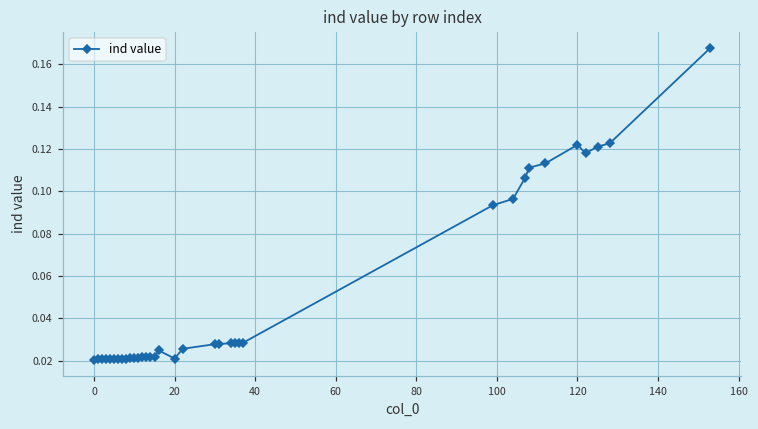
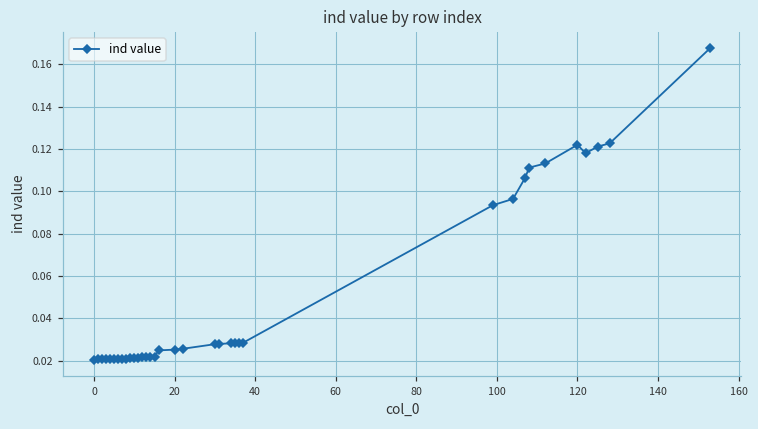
20: 0.021 -> 0.025
